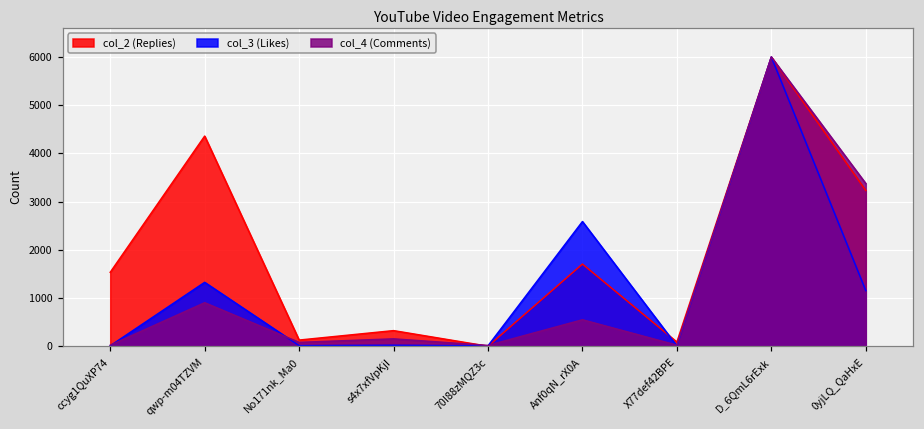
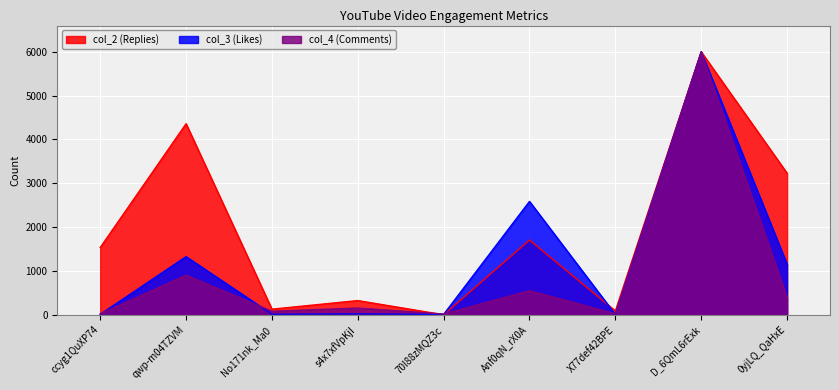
col_4 (Comments), 0yjLQ_QaHxE: 3400 -> 400
